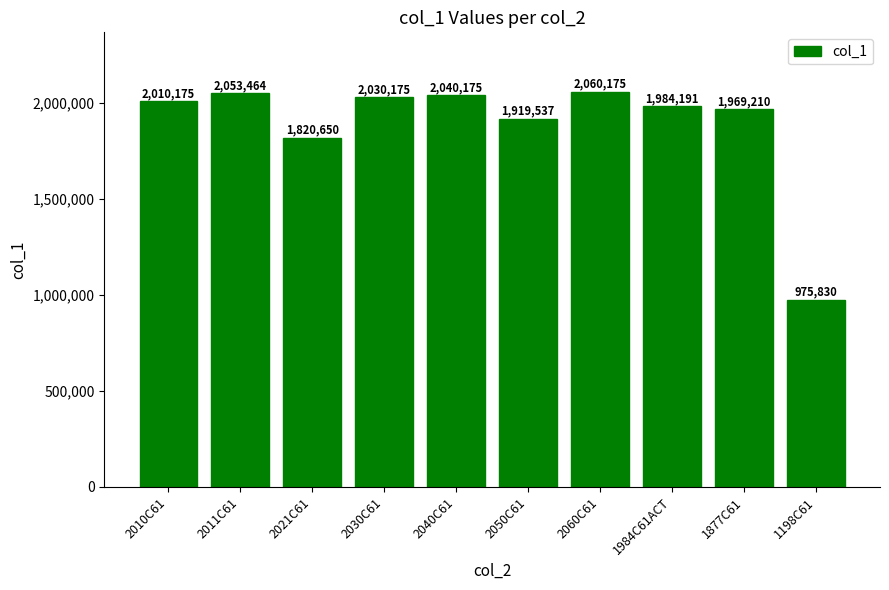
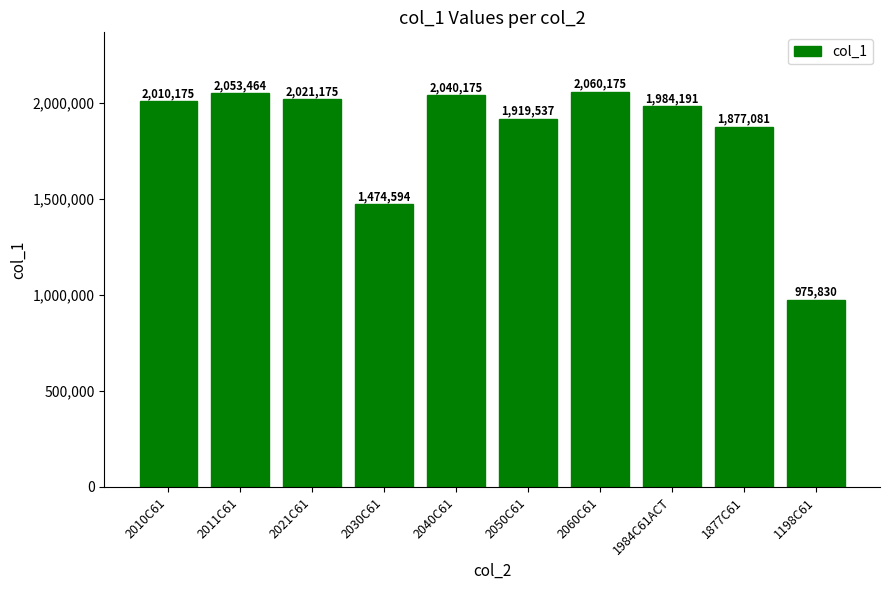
2021C61: 1,820,650 -> 2,021,175
2030C61: 2,030,175 -> 1,474,594
1877C61: 1,969,210 -> 1,877,081
